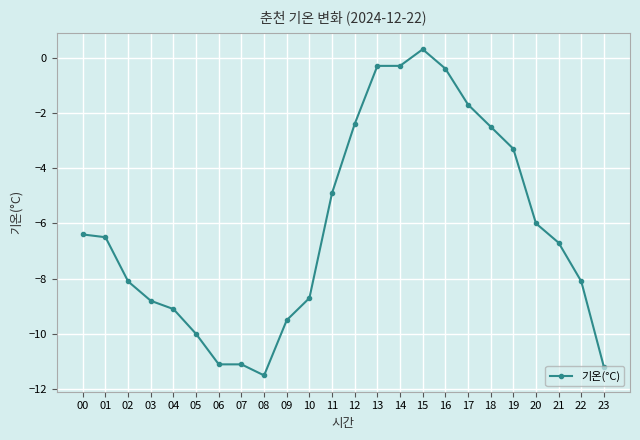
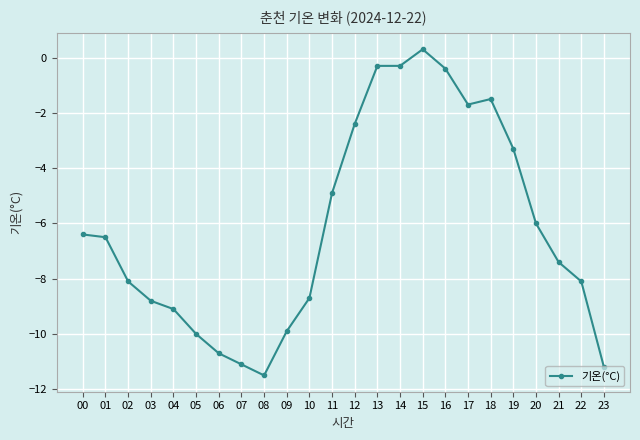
06: -11.1 -> -10.7
09: -9.5 -> -9.9
18: -2.5 -> -1.5
21: -6.7 -> -7.4
